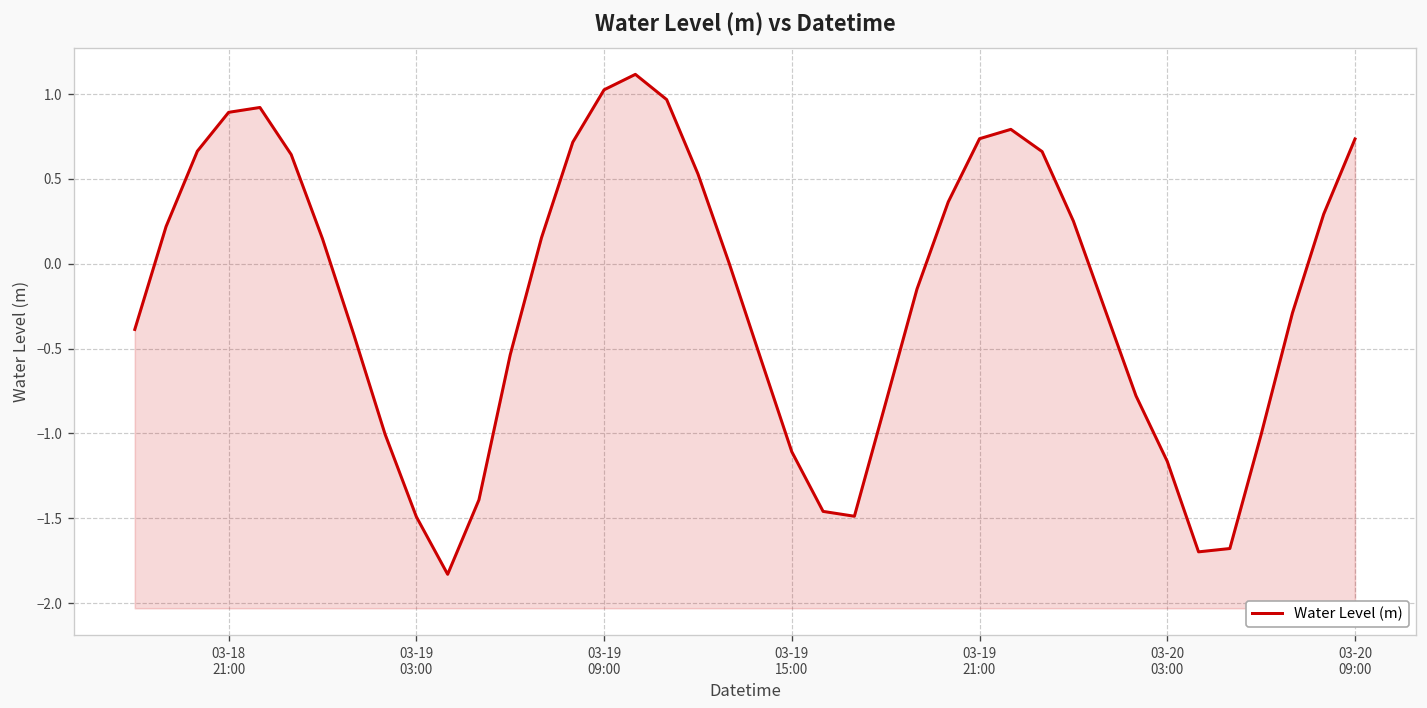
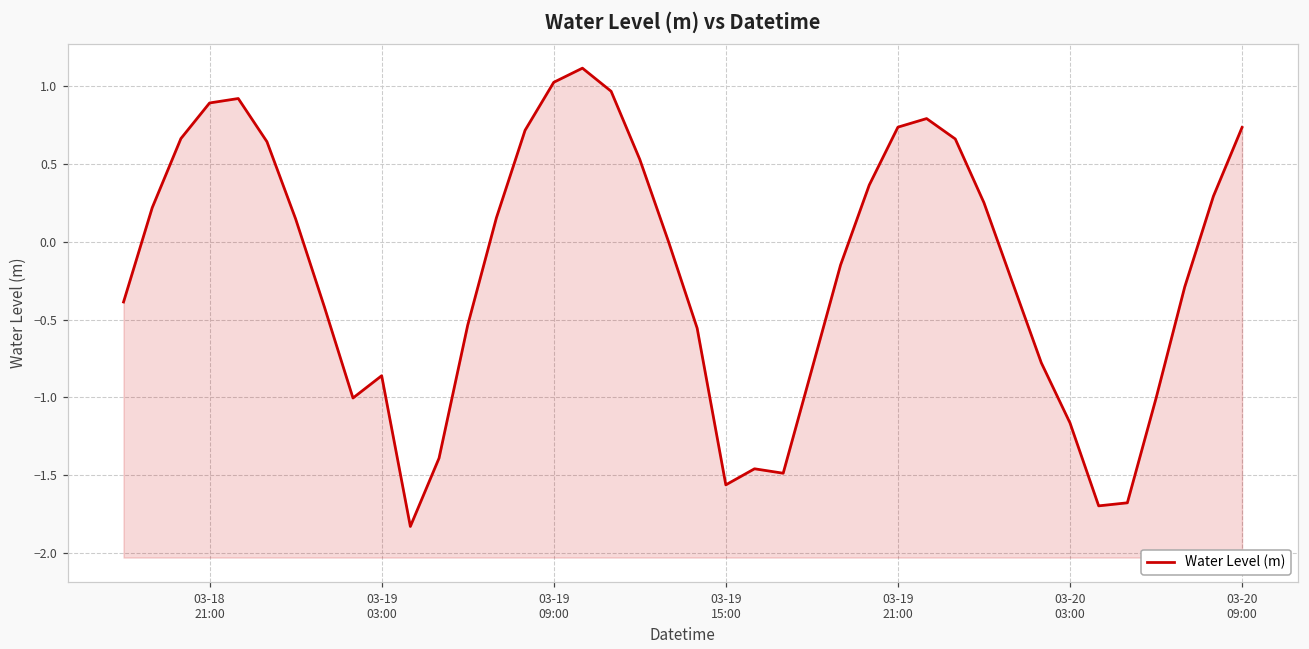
03-19 03:00: -1.49 -> -0.86
03-19 15:00: -1.11 -> -1.56
